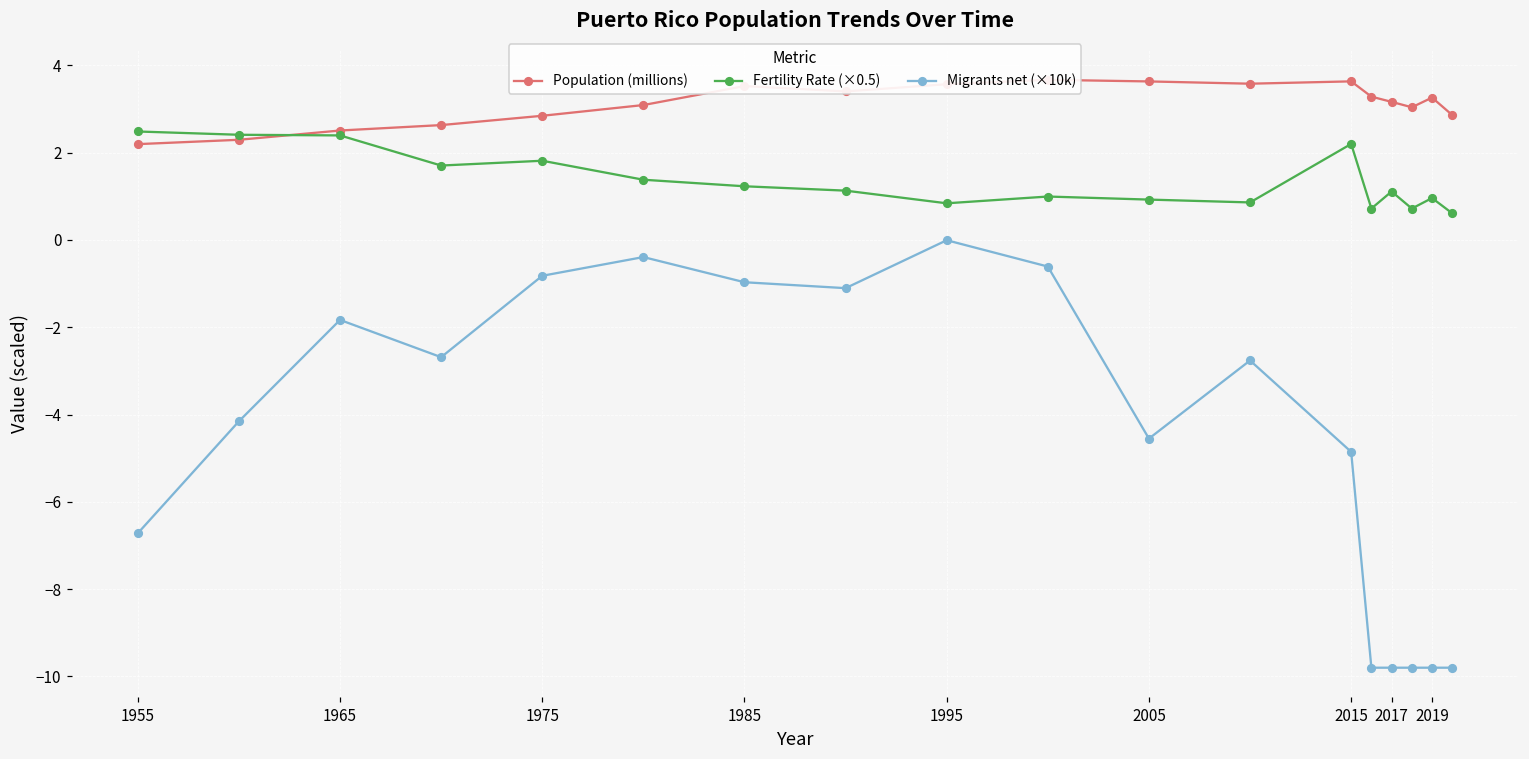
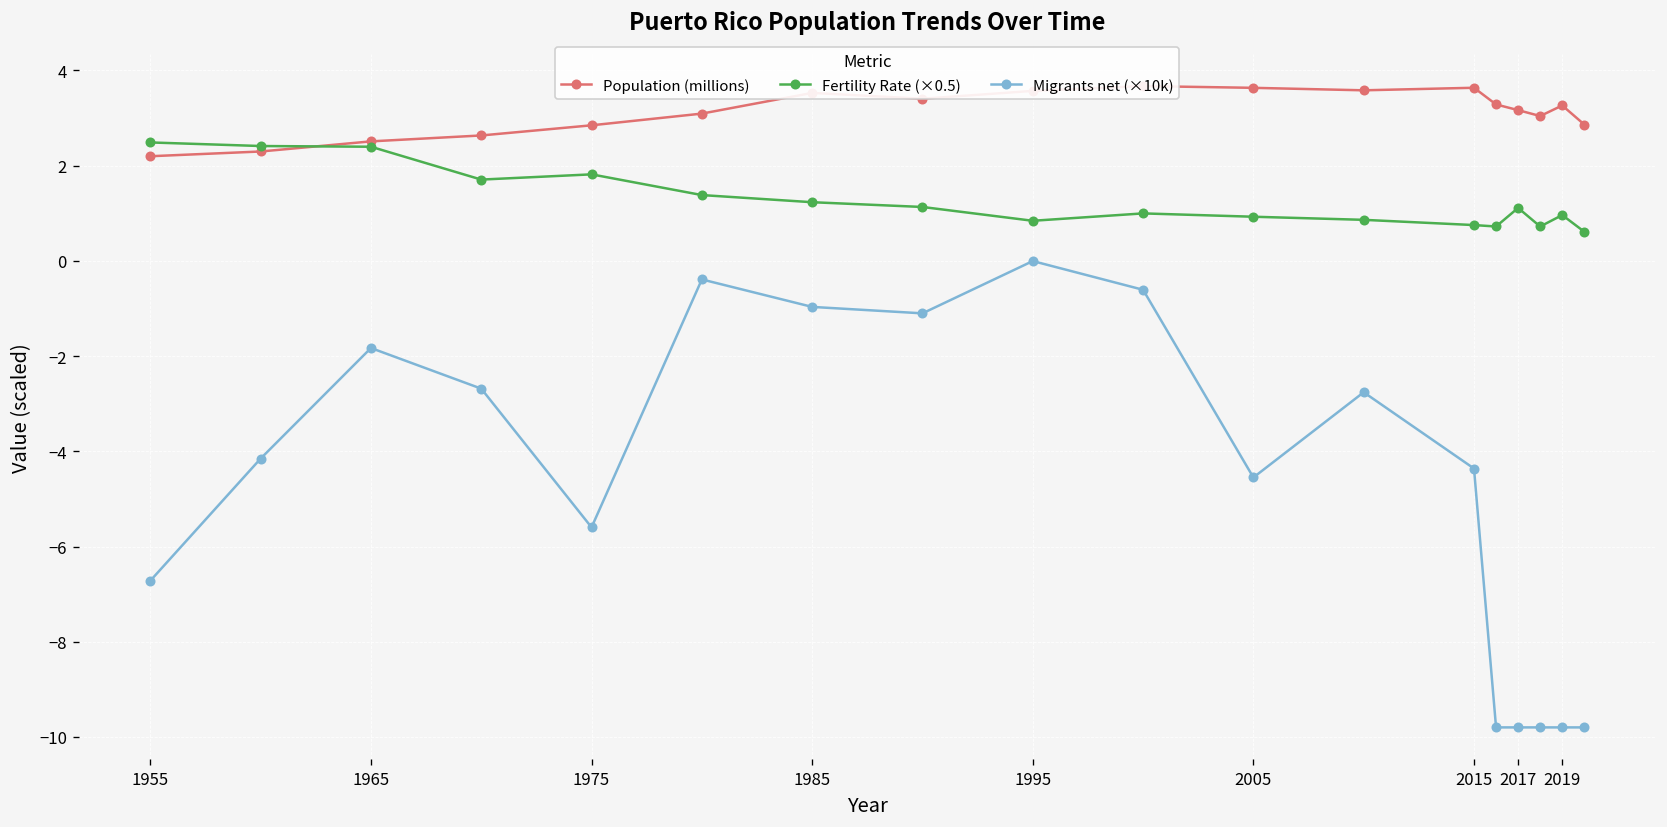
Migrants net (×10k), 1975: -0.8 -> -5.6
Fertility Rate (×0.5), 2015: 2.2 -> 0.8
Migrants net (×10k), 2015: -4.9 -> -4.4
